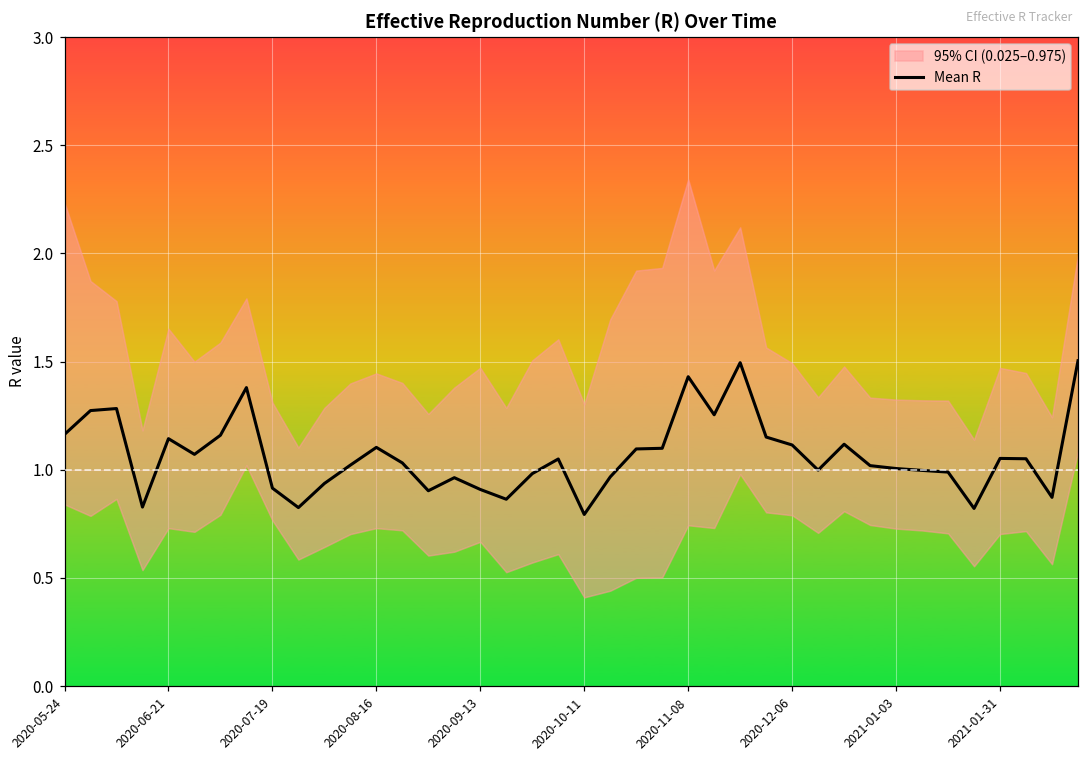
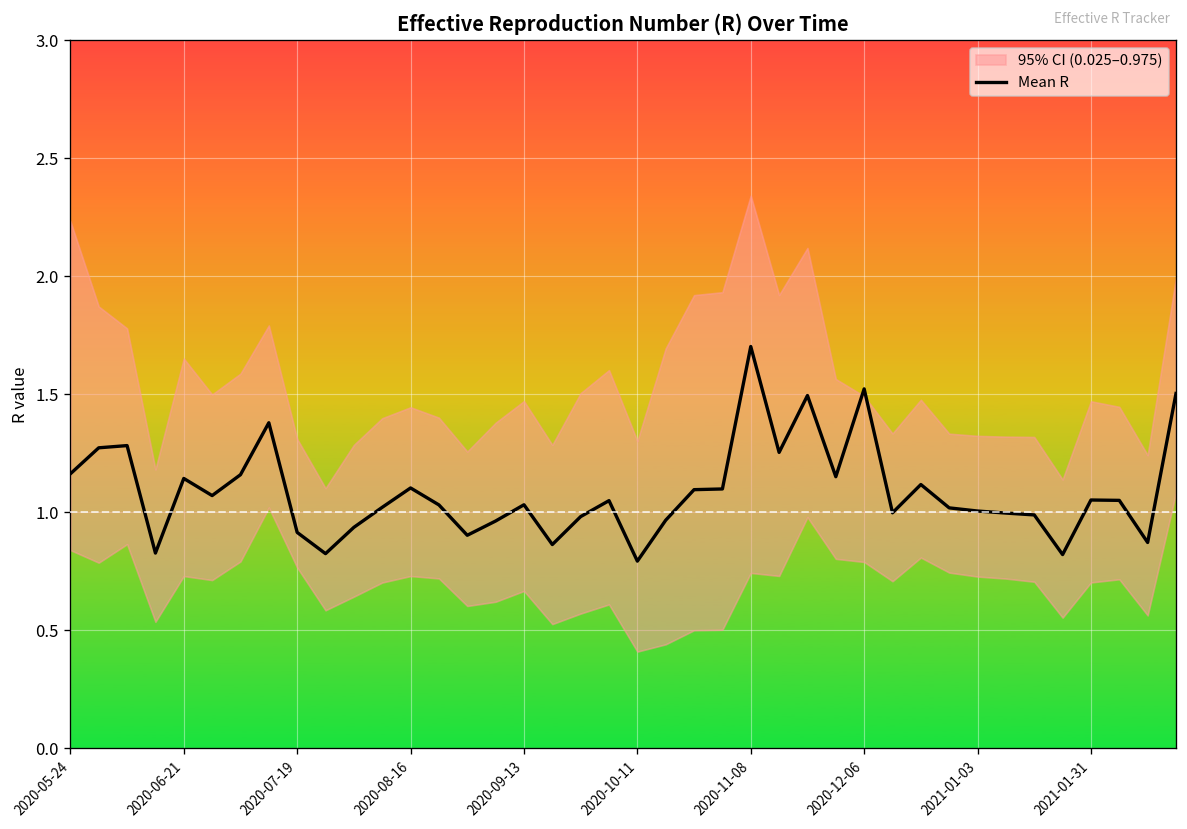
Mean R, 2020-09-13: 0.91 -> 1.03
Mean R, 2020-11-08: 1.43 -> 1.70
Mean R, 2020-12-06: 1.11 -> 1.52
